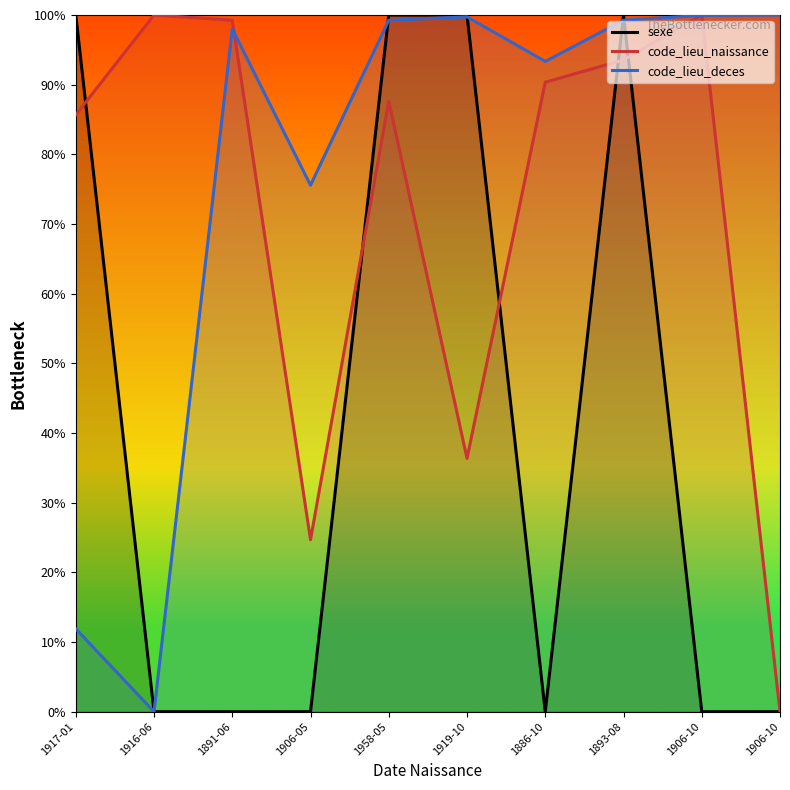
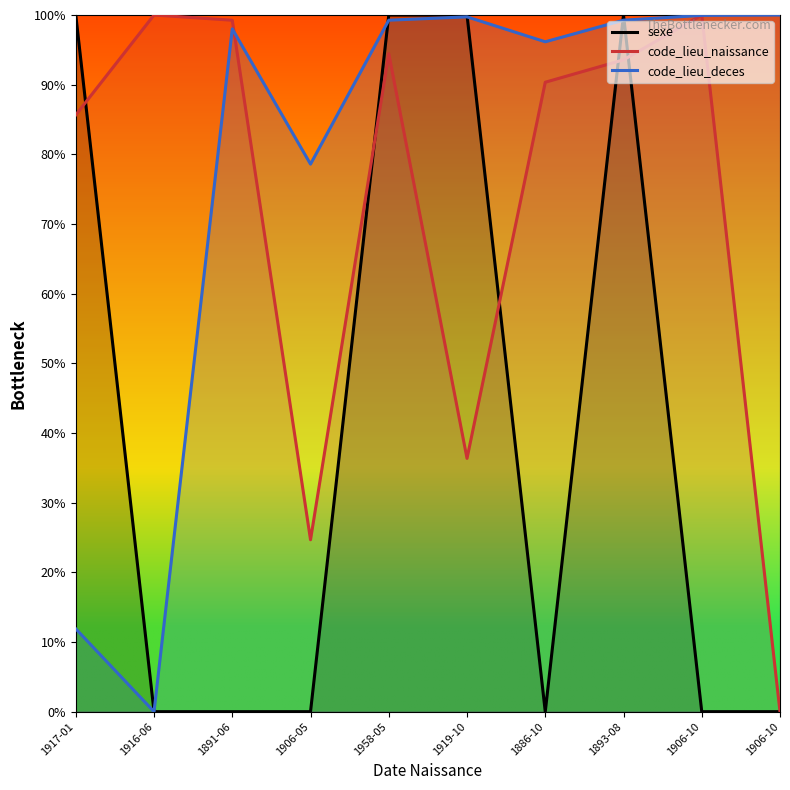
code_lieu_deces, 1906-05: 76% -> 79%
code_lieu_naissance, 1958-05: 88% -> 94%
code_lieu_deces, 1886-10: 93% -> 96%
